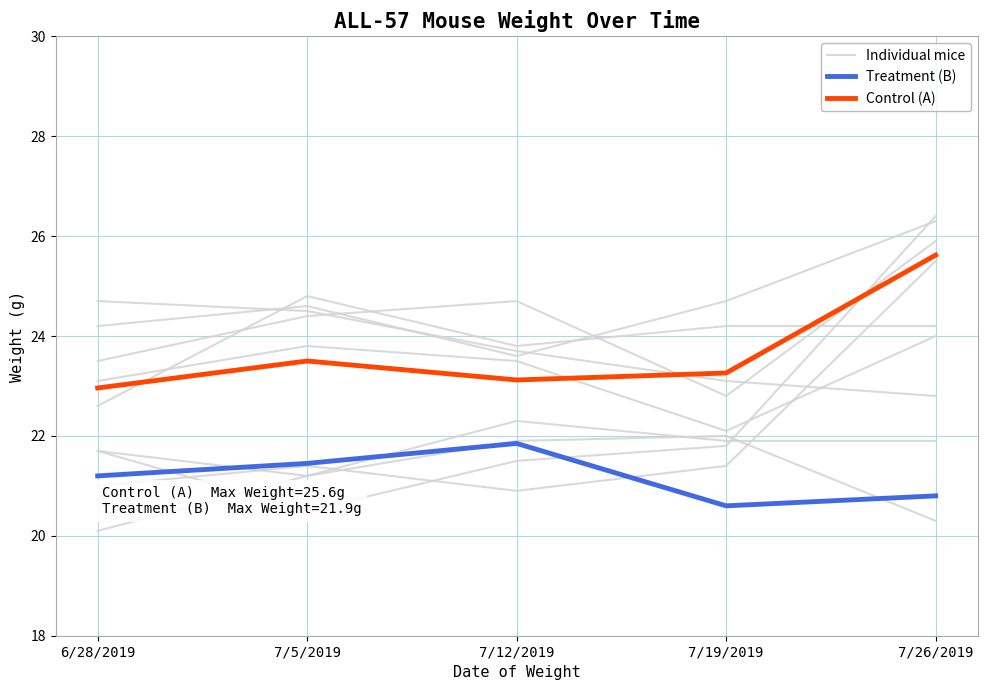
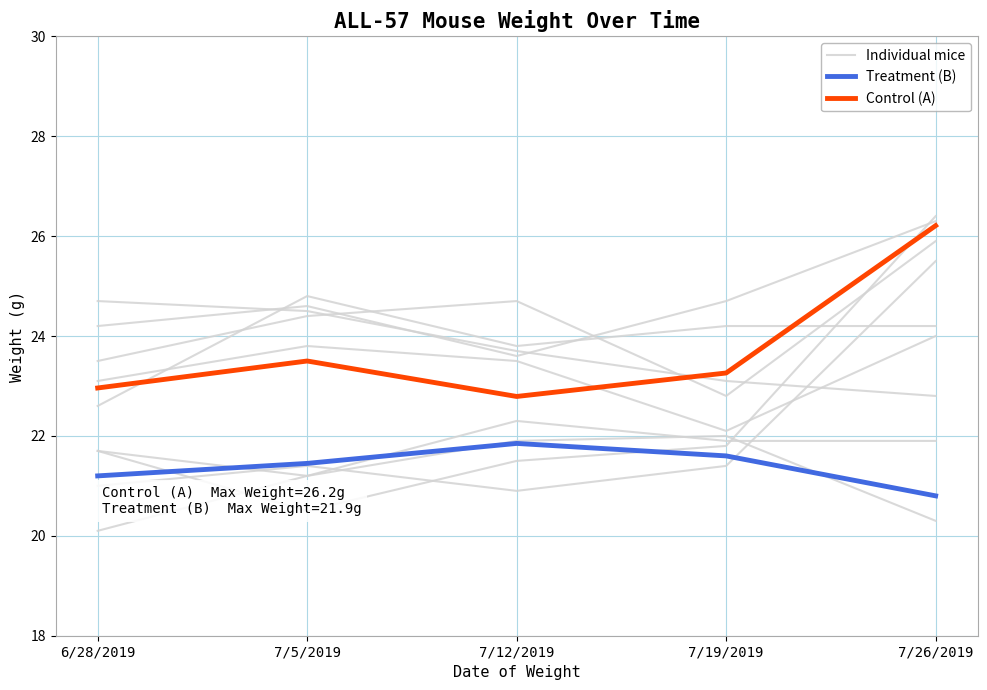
Control (A), 7/12/2019: 23.1 -> 22.8
Treatment (B), 7/19/2019: 20.6 -> 21.6
Control (A), 7/26/2019: 25.6g -> 26.2g
